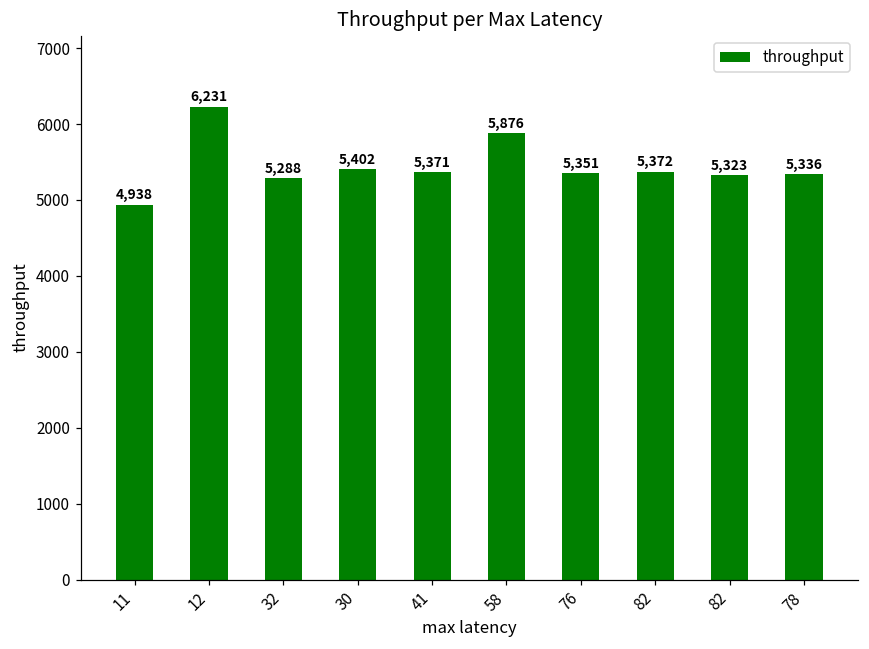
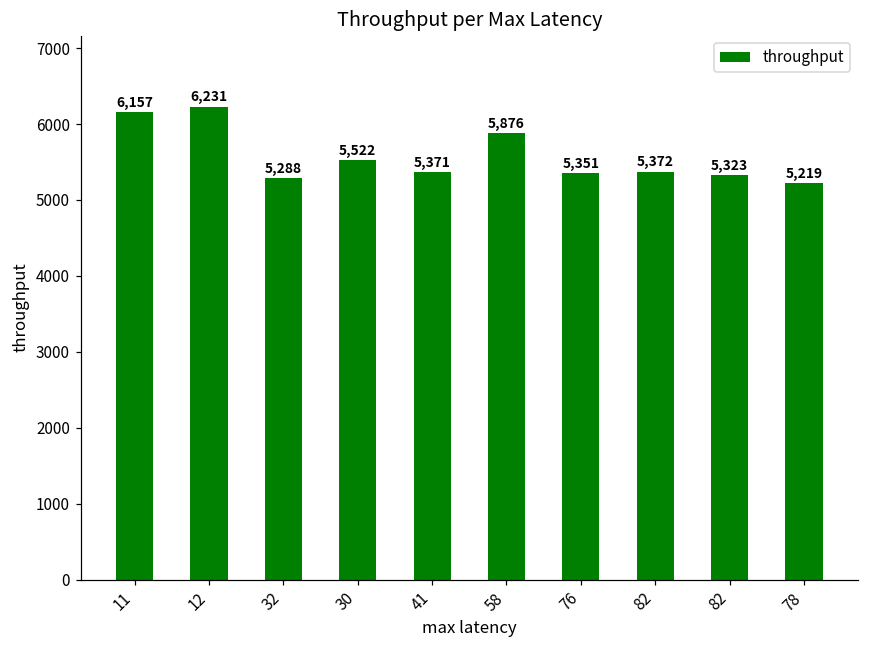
11: 4,938 -> 6,157
30: 5,402 -> 5,522
78: 5,336 -> 5,219
